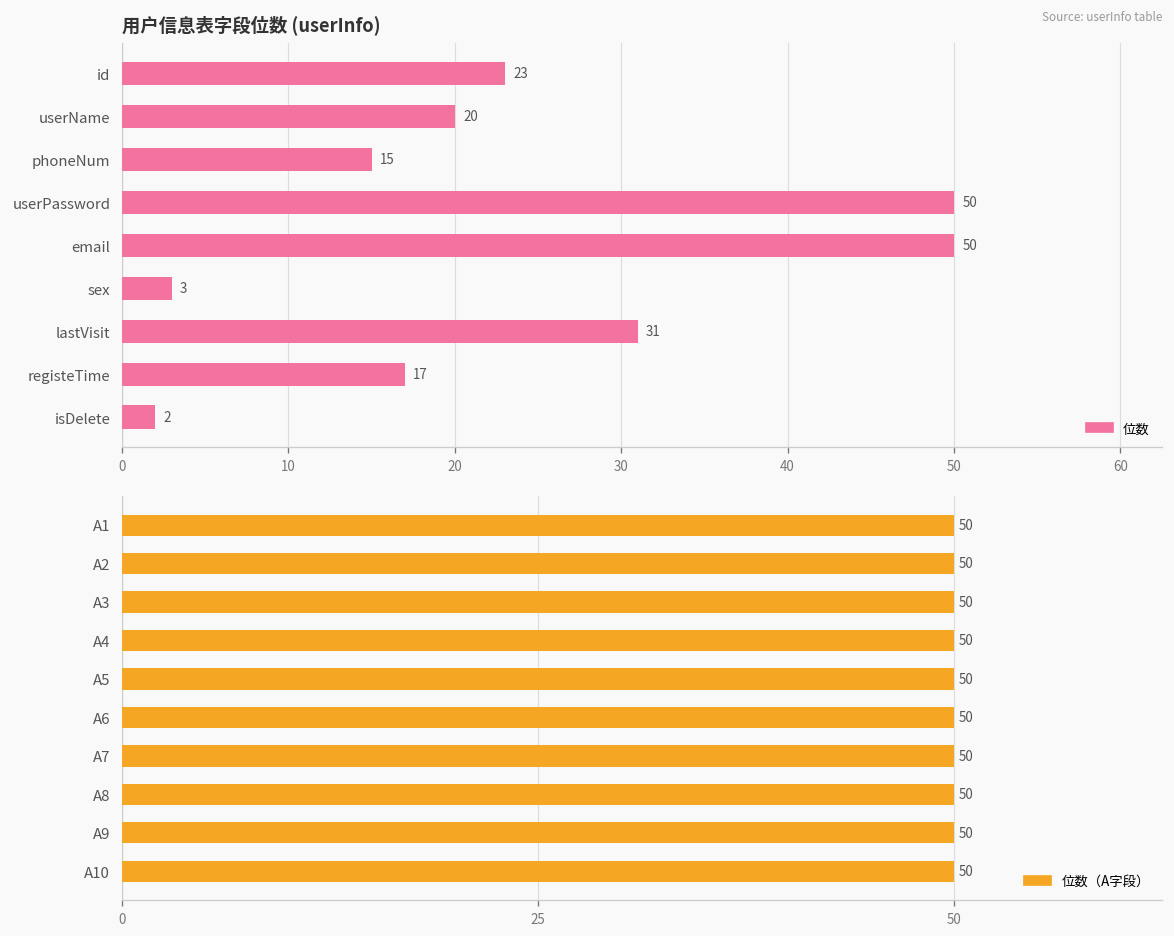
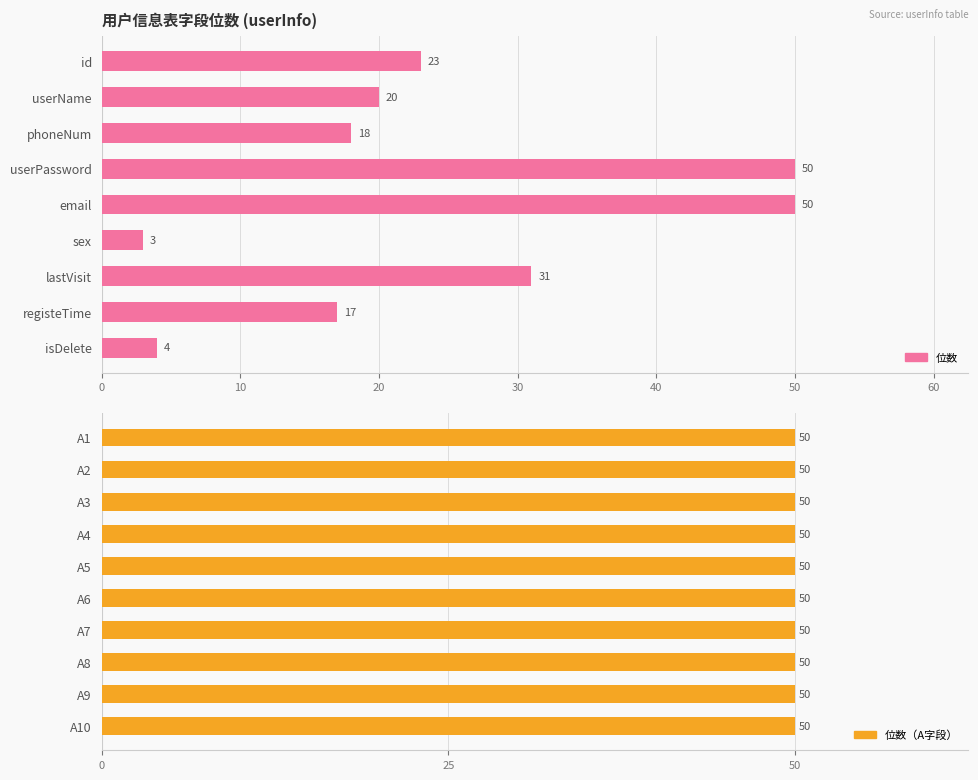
用户信息表字段位数 (userInfo), phoneNum: 15 -> 18
用户信息表字段位数 (userInfo), isDelete: 2 -> 4
